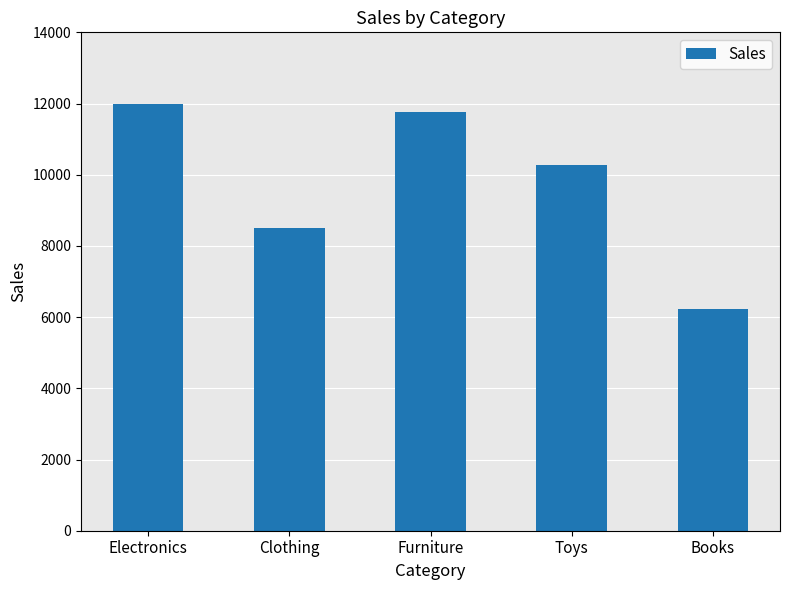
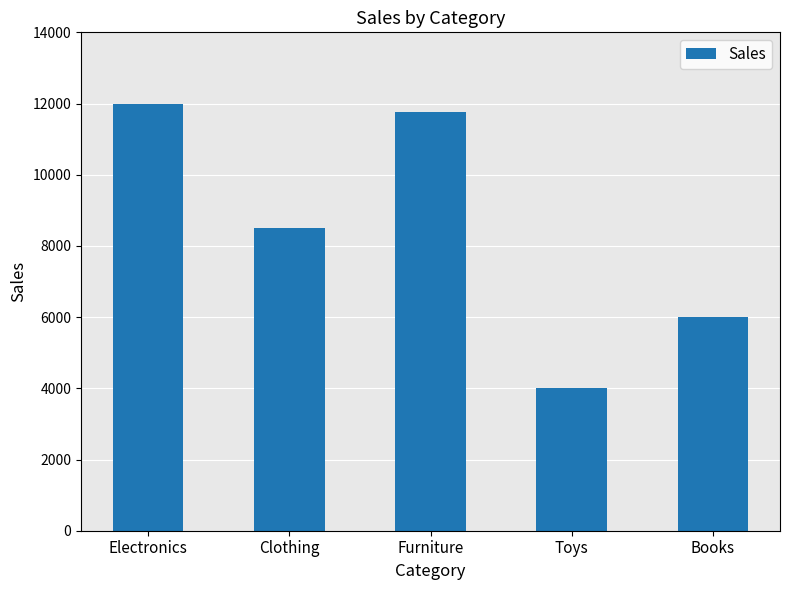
Toys: 10300 -> 4000
Books: 6200 -> 6000
